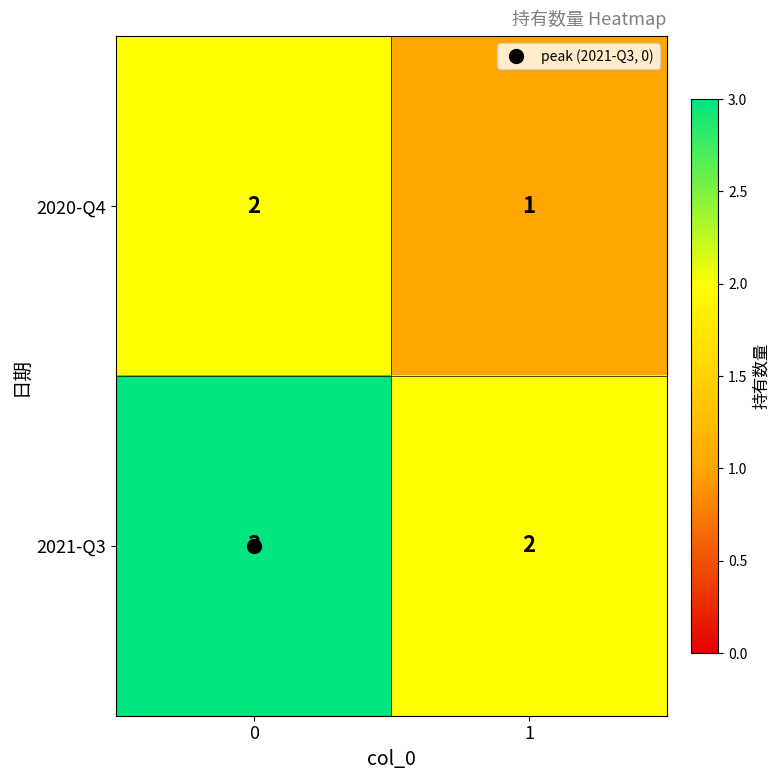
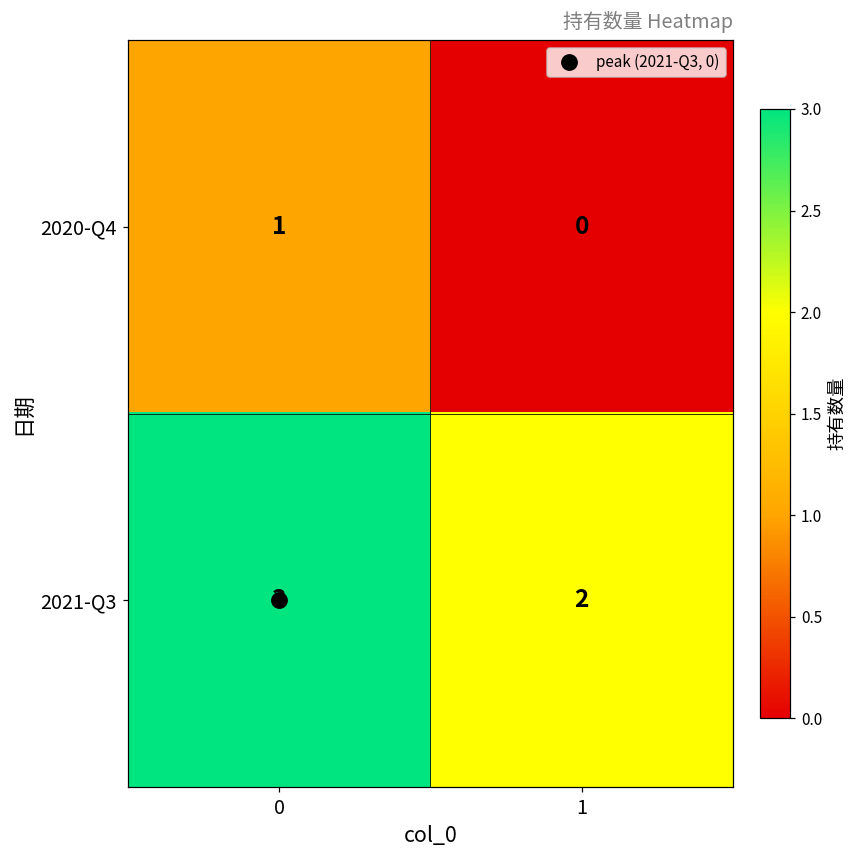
2020-Q4, 0: 2 -> 1
2020-Q4, 1: 1 -> 0
